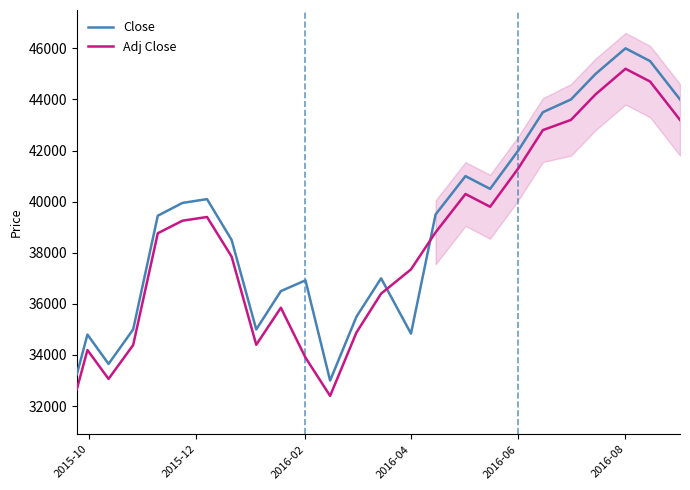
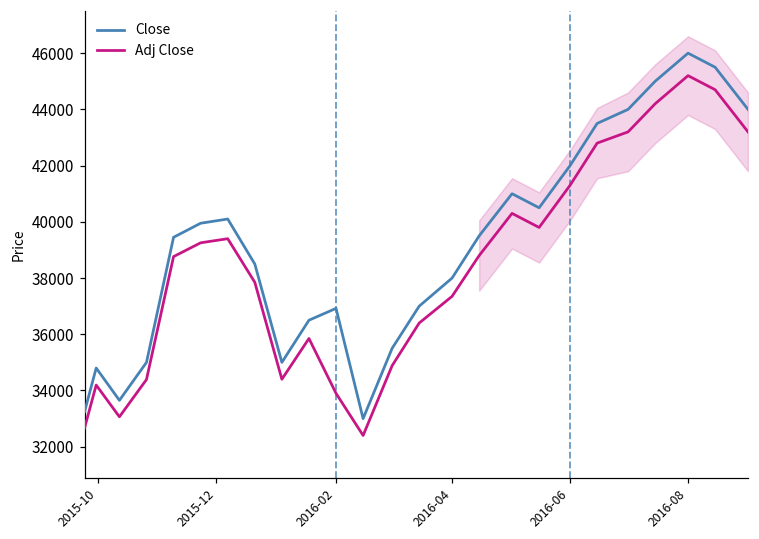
Close, 2016-04: 34800 -> 38000
